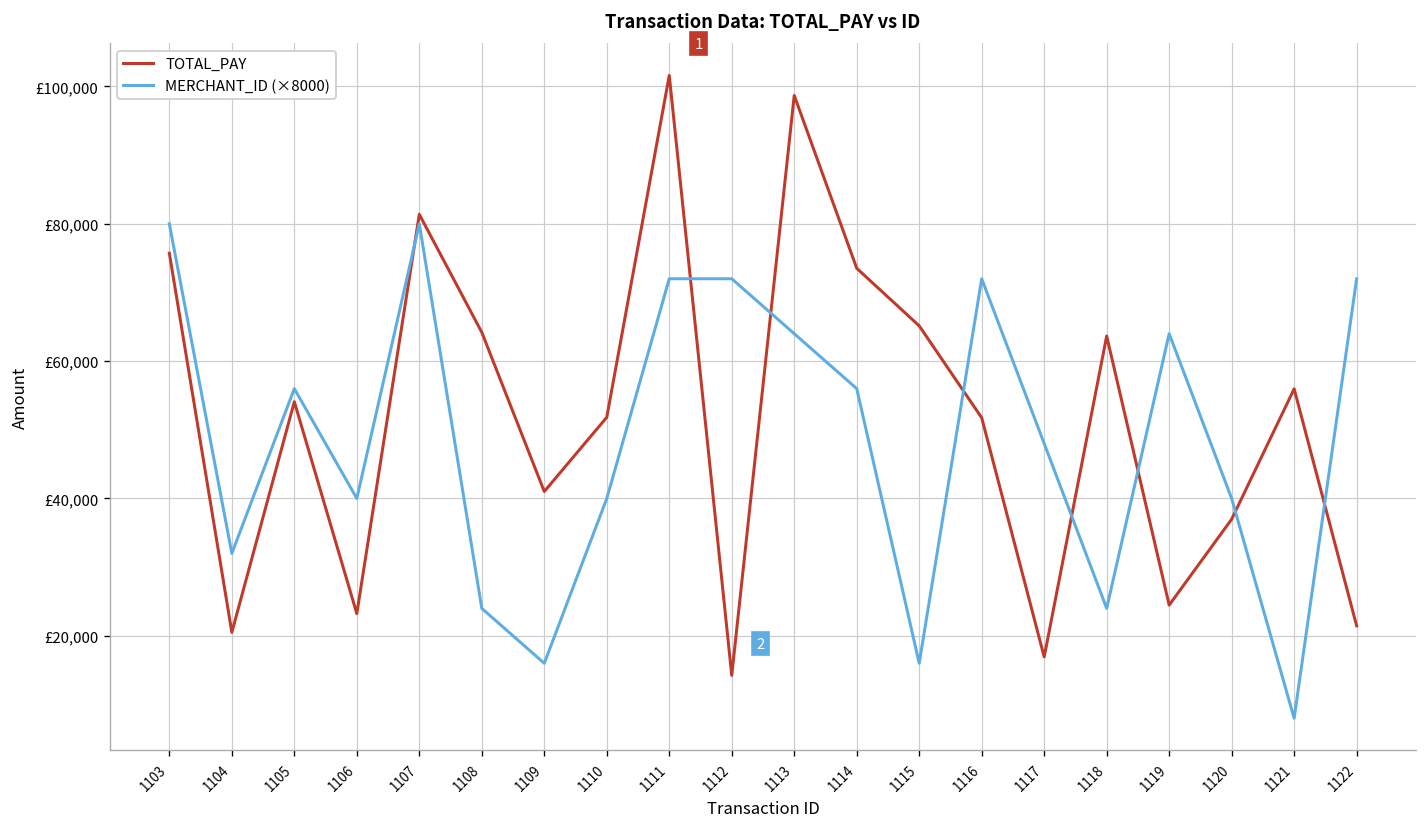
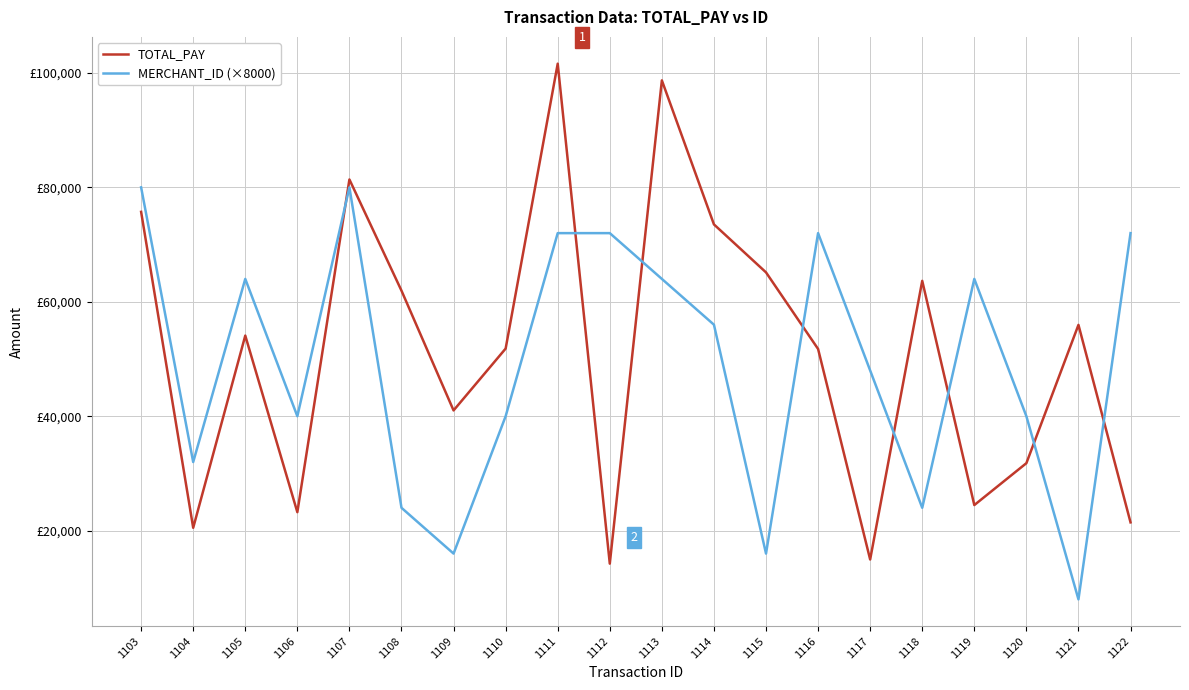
MERCHANT_ID (×8000), 1105: £56,000 -> £64,000
TOTAL_PAY, 1108: £64,000 -> £62,000
TOTAL_PAY, 1117: £17,000 -> £15,000
TOTAL_PAY, 1120: £37,000 -> £32,000
